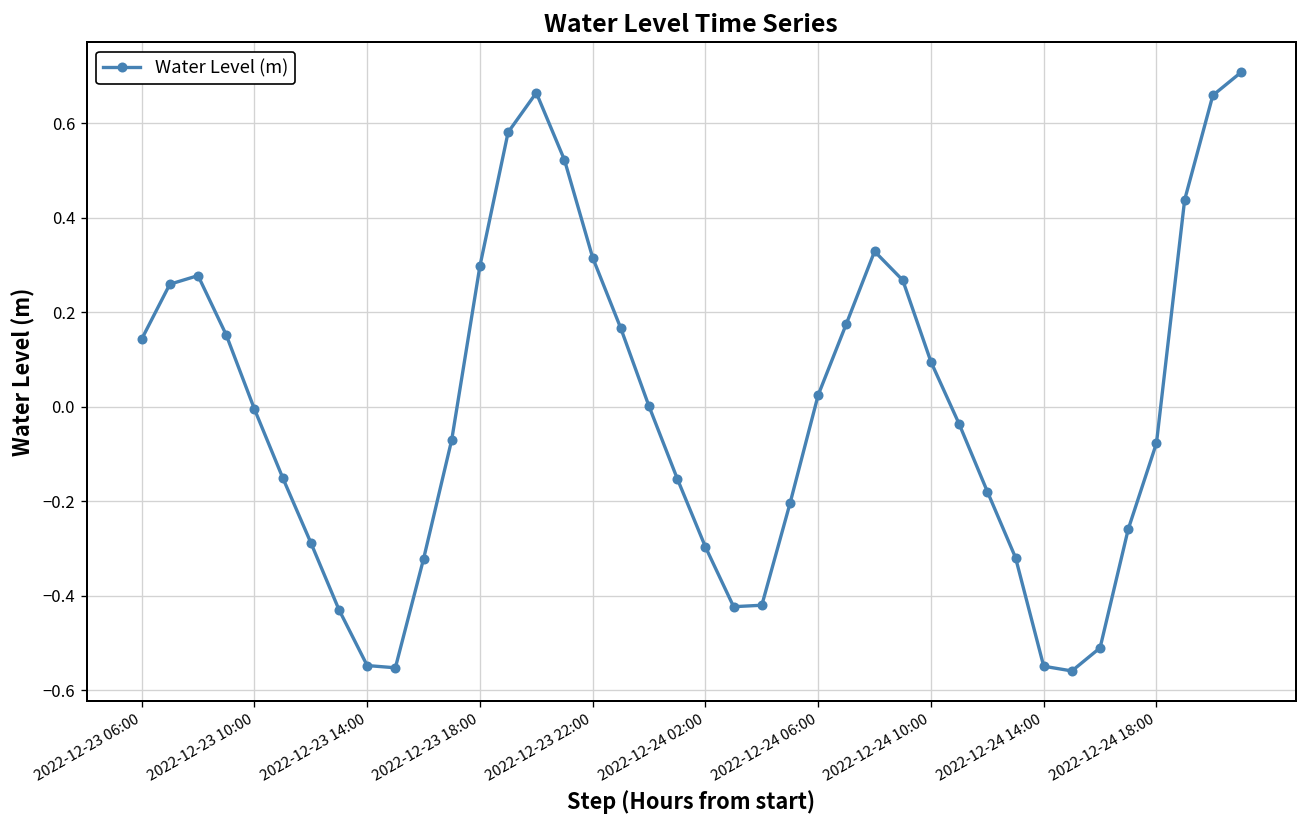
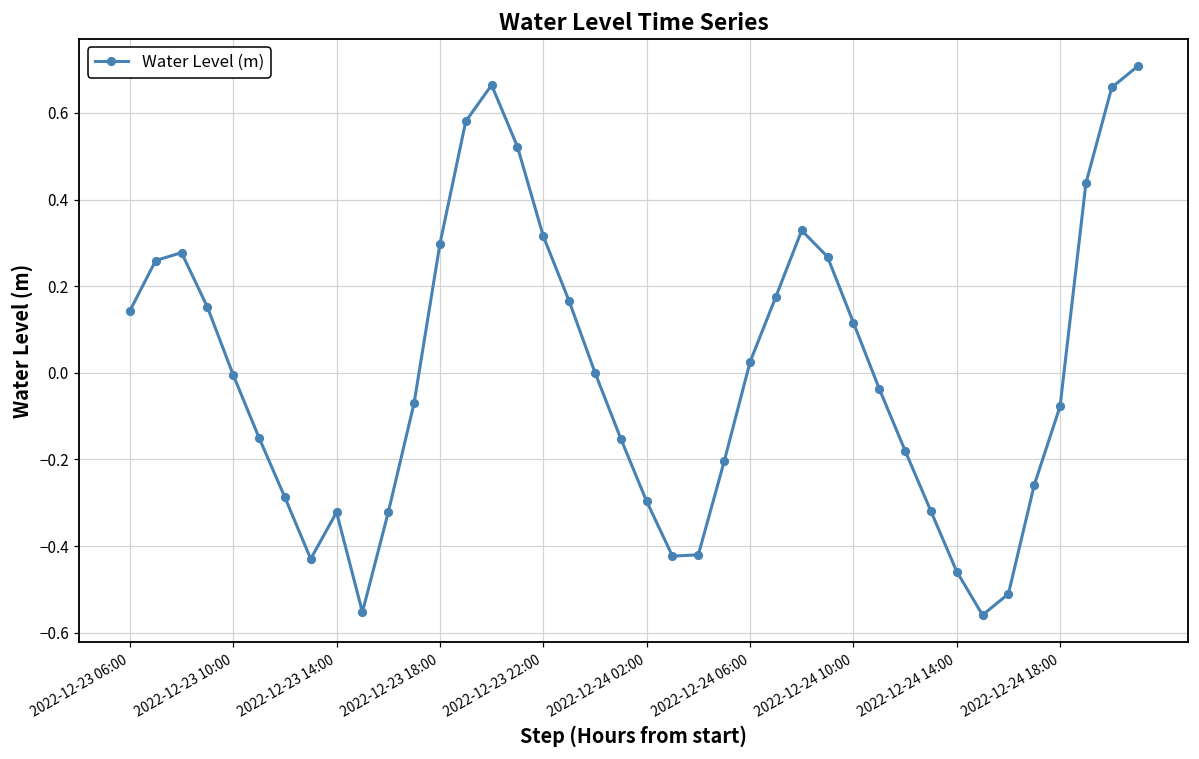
2022-12-23 14:00: -0.55 -> -0.32
2022-12-24 10:00: 0.10 -> 0.12
2022-12-24 14:00: -0.55 -> -0.46
